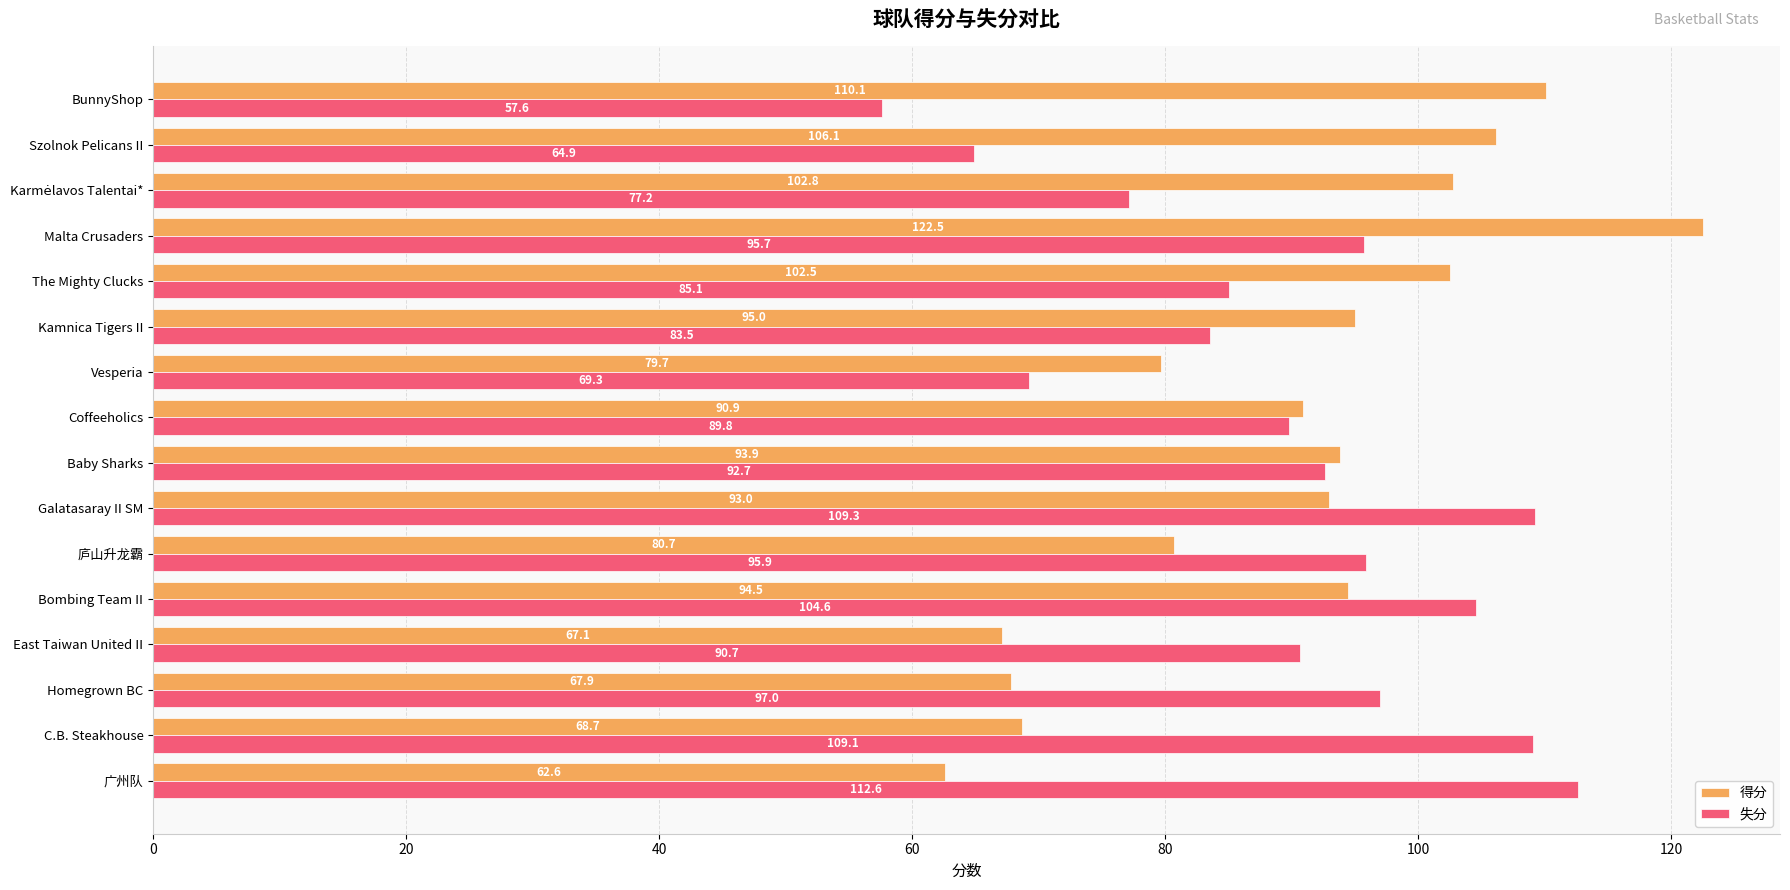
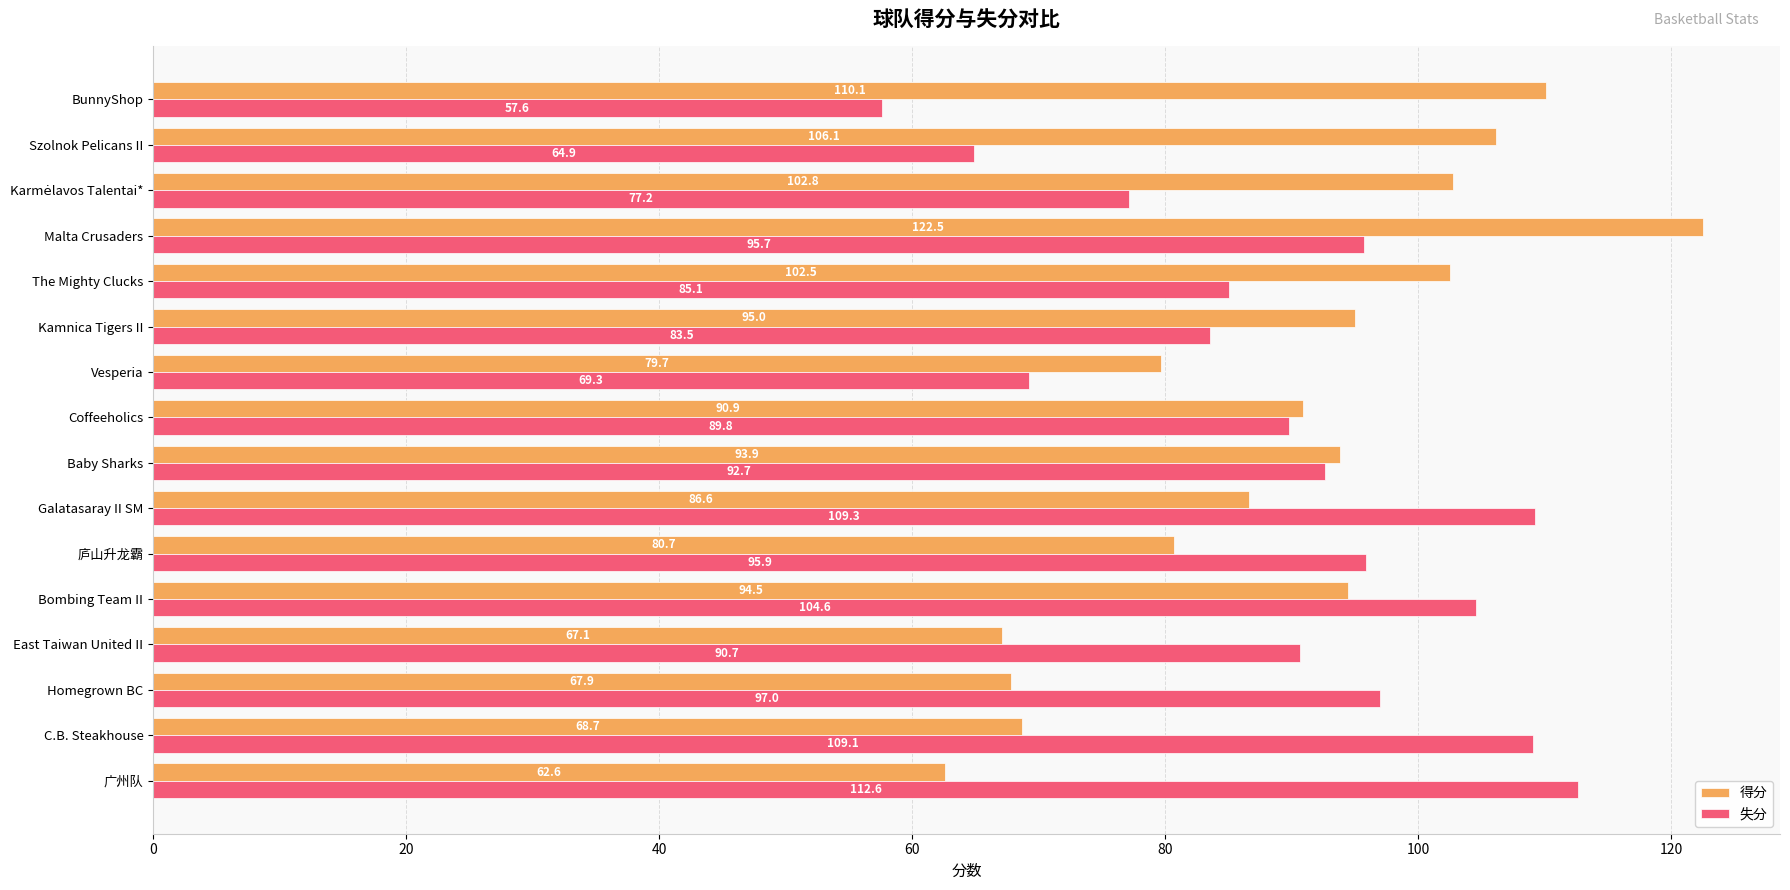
得分, Galatasaray II SM: 93.0 -> 86.6
